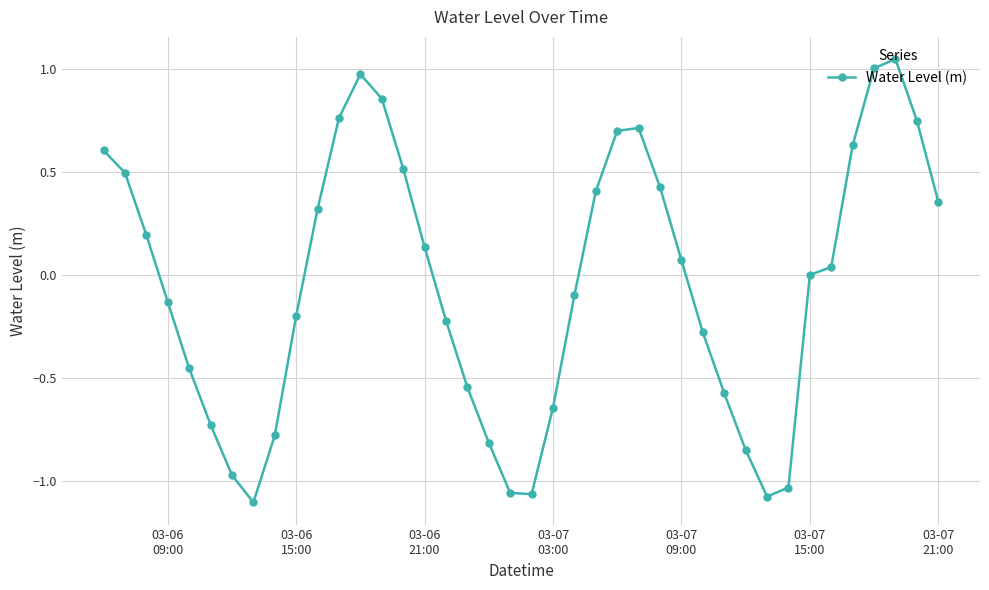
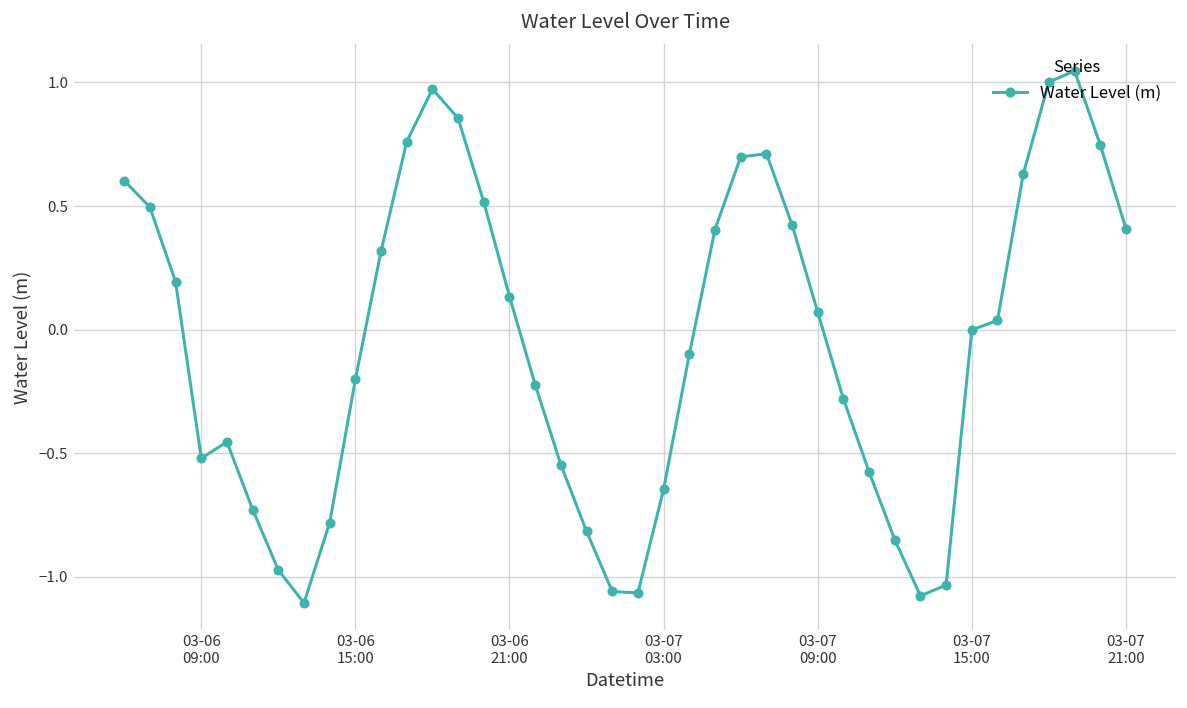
03-06 09:00: -0.13 -> -0.52
03-07 21:00: 0.36 -> 0.41
